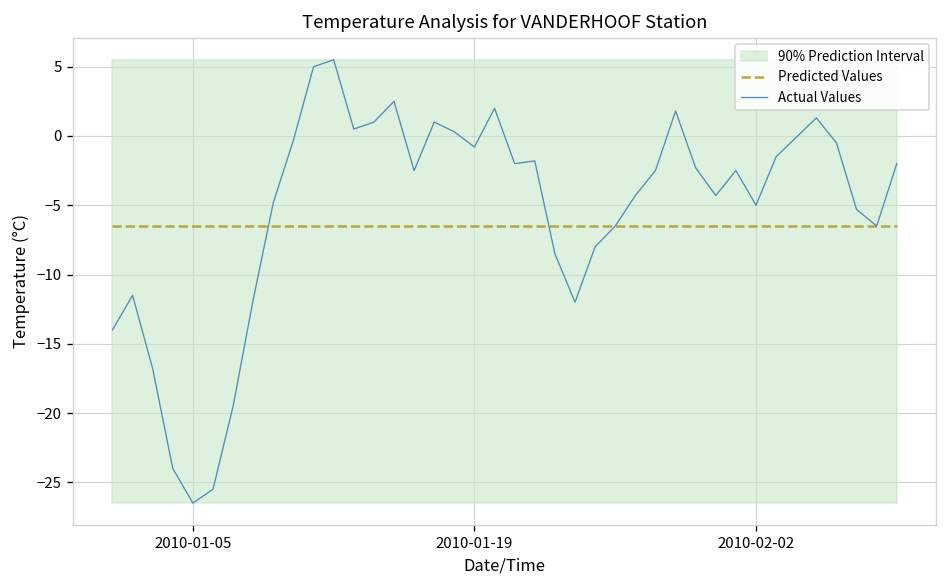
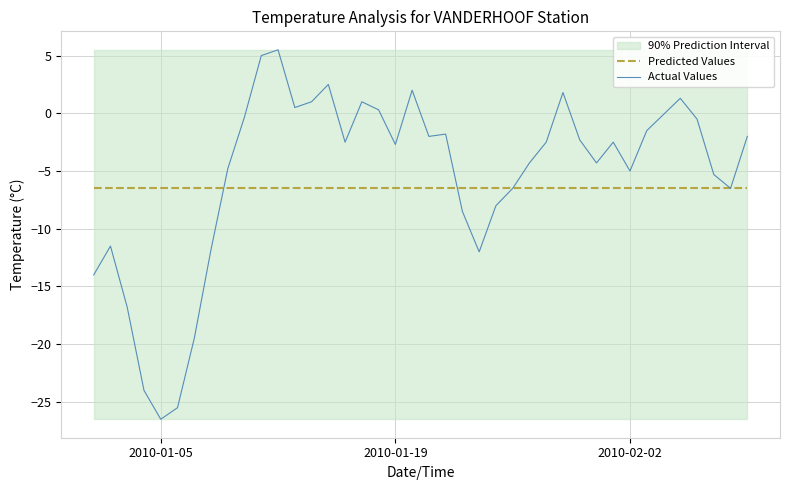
Actual Values, 2010-01-19: -0.8 -> -2.7
